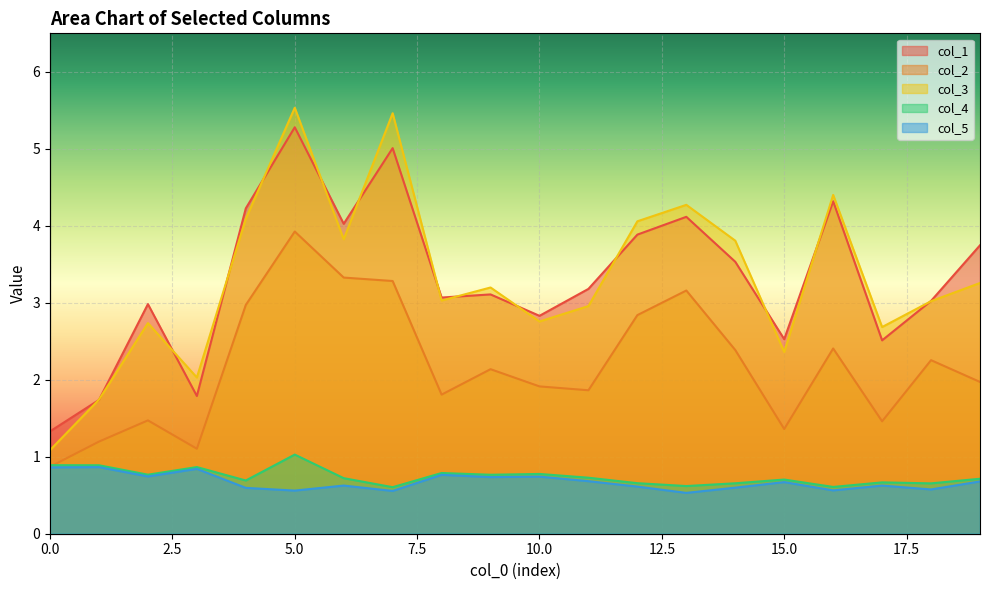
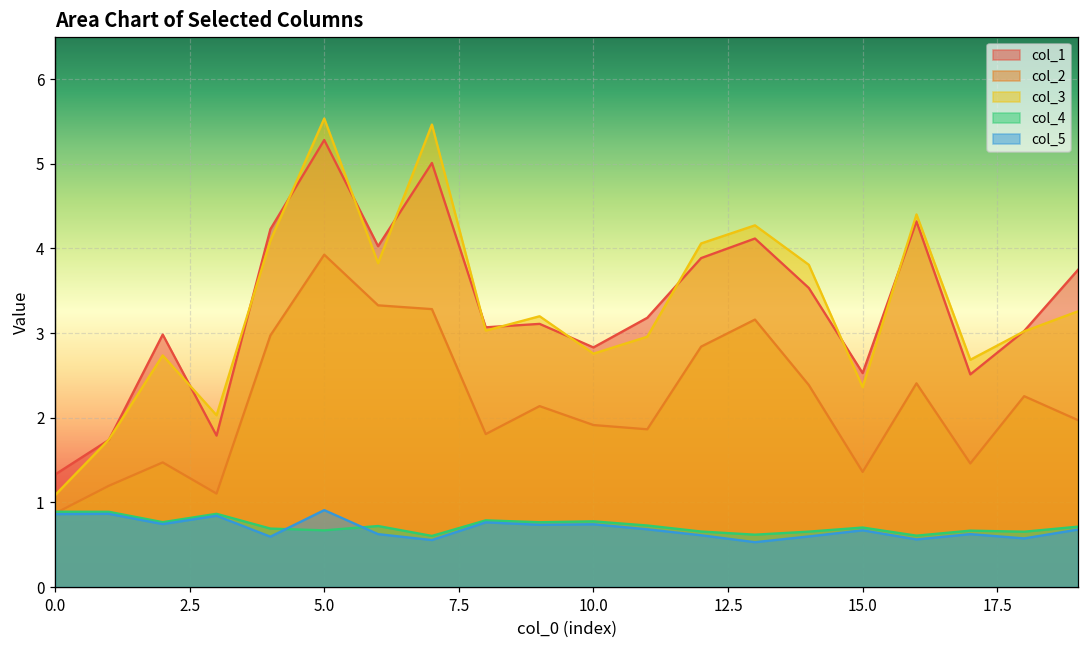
col_4, 5.0: 1.0 -> 0.7
col_5, 5.0: 0.6 -> 0.9
